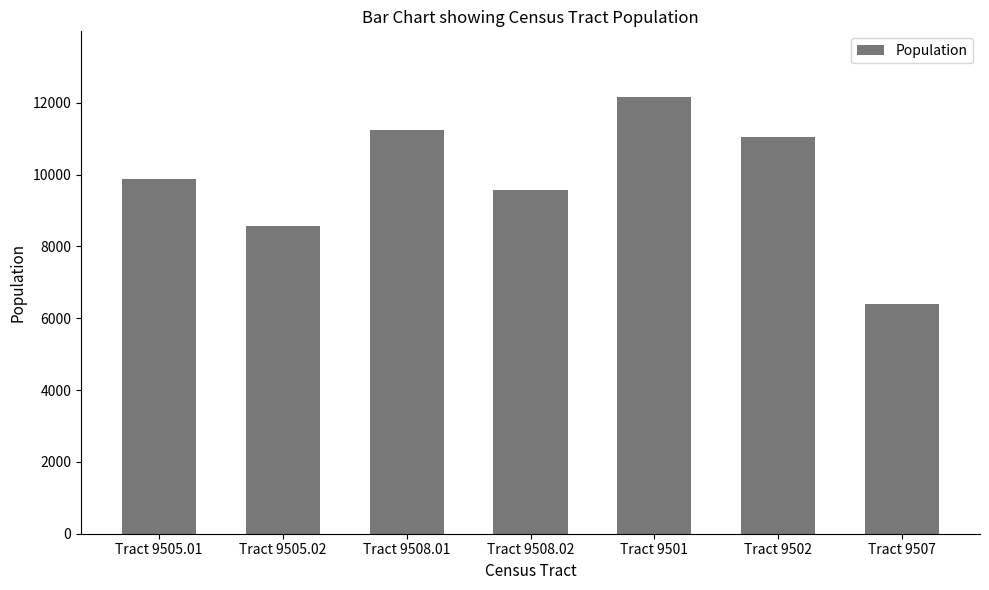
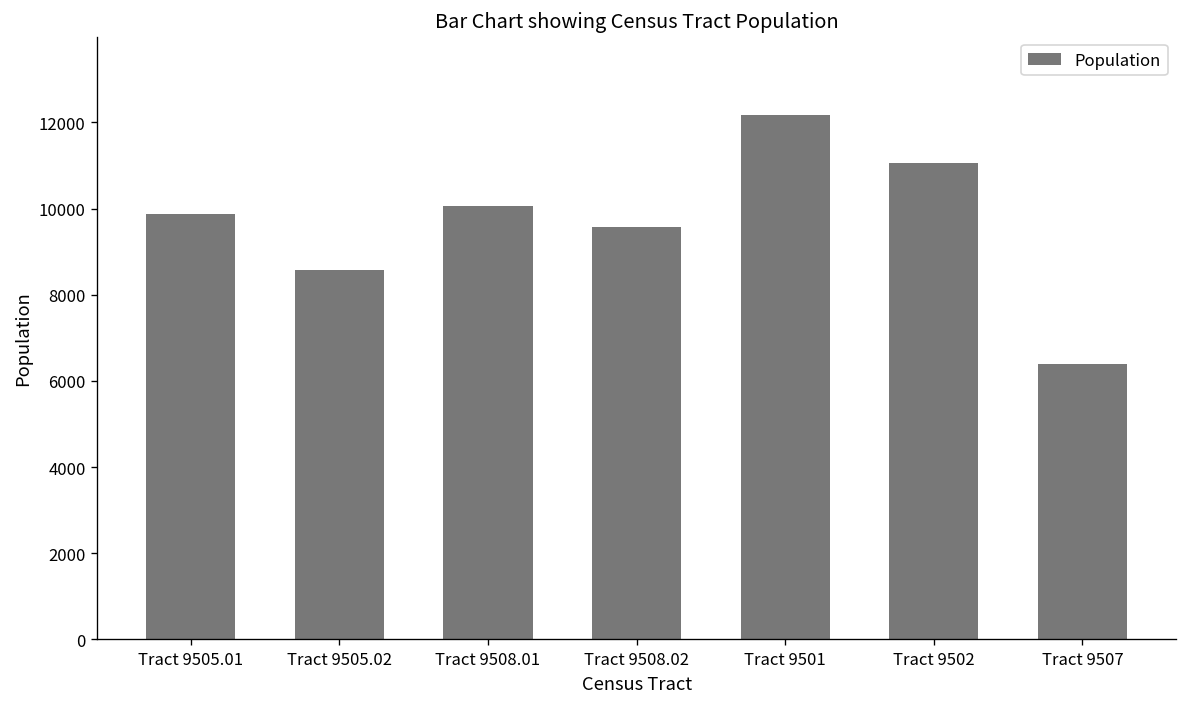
Tract 9508.01: 11300 -> 10100
